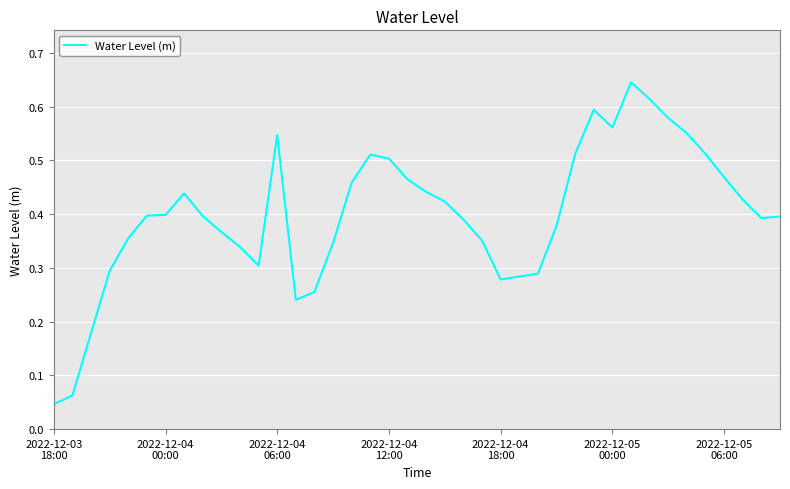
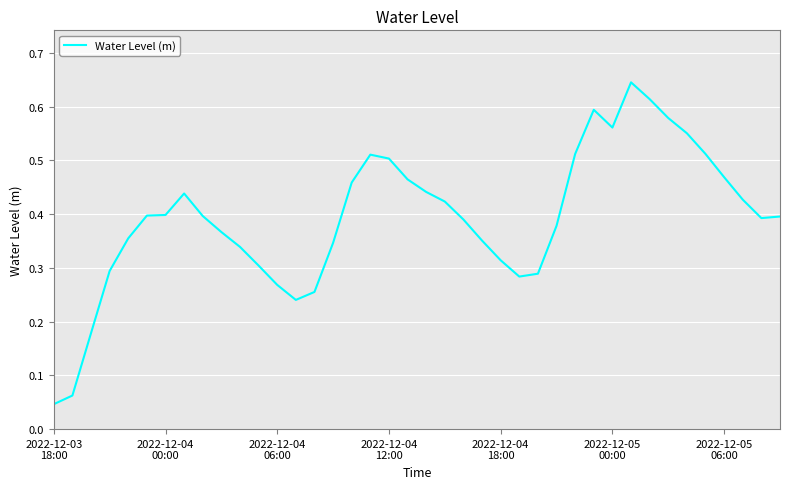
2022-12-04 06:00: 0.55 -> 0.27
2022-12-04 18:00: 0.28 -> 0.31
